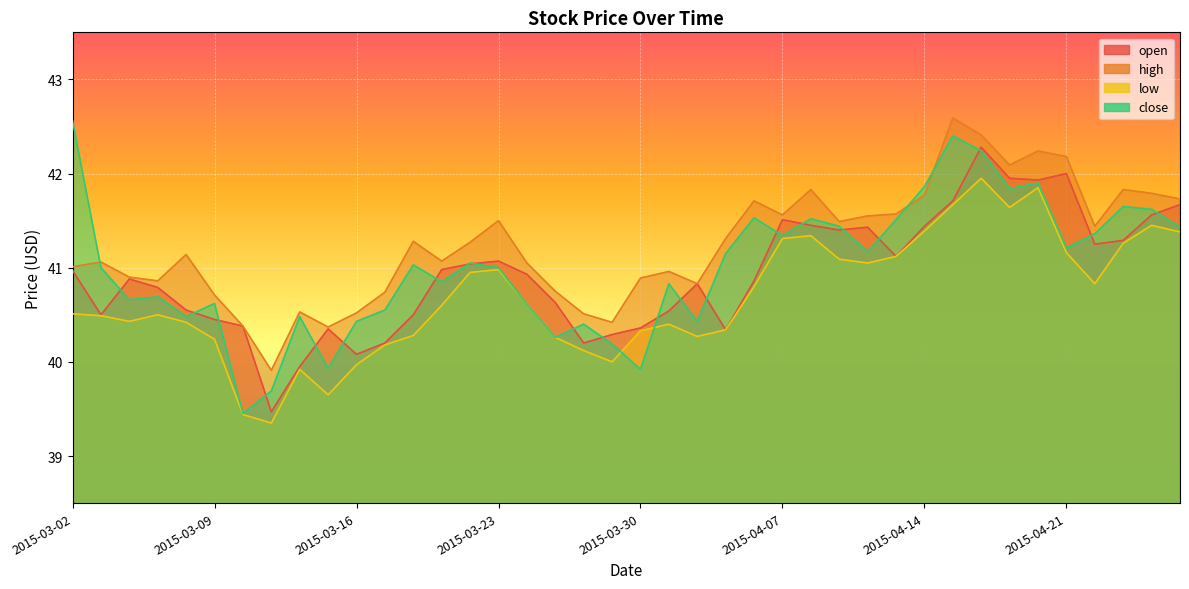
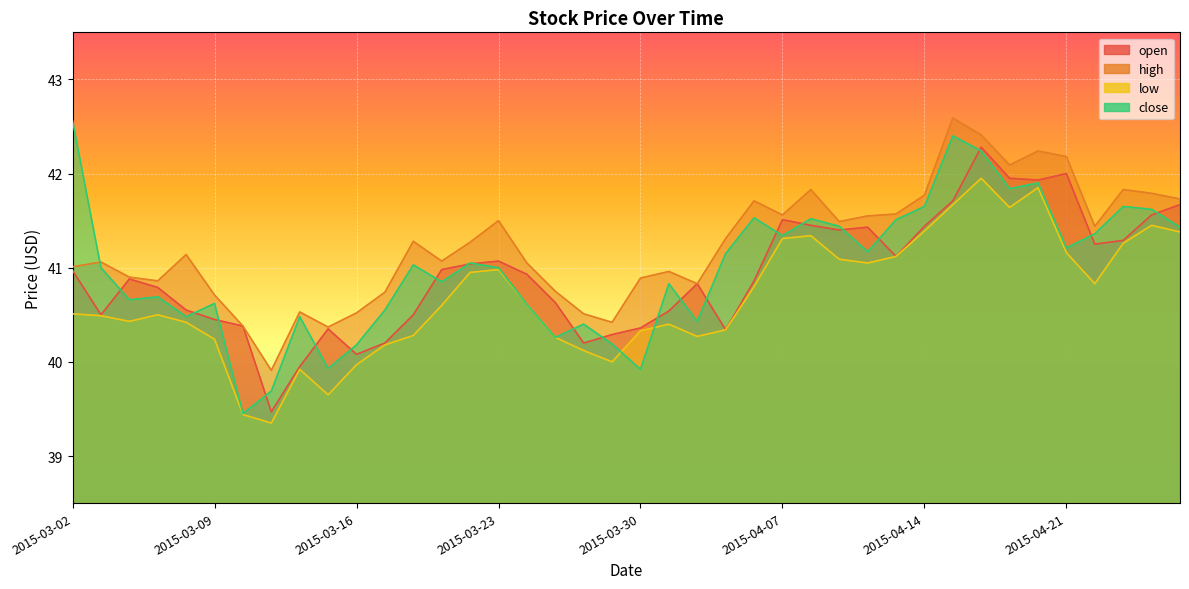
close, 2015-03-16: 40.4 -> 40.2
close, 2015-04-14: 41.9 -> 41.7
